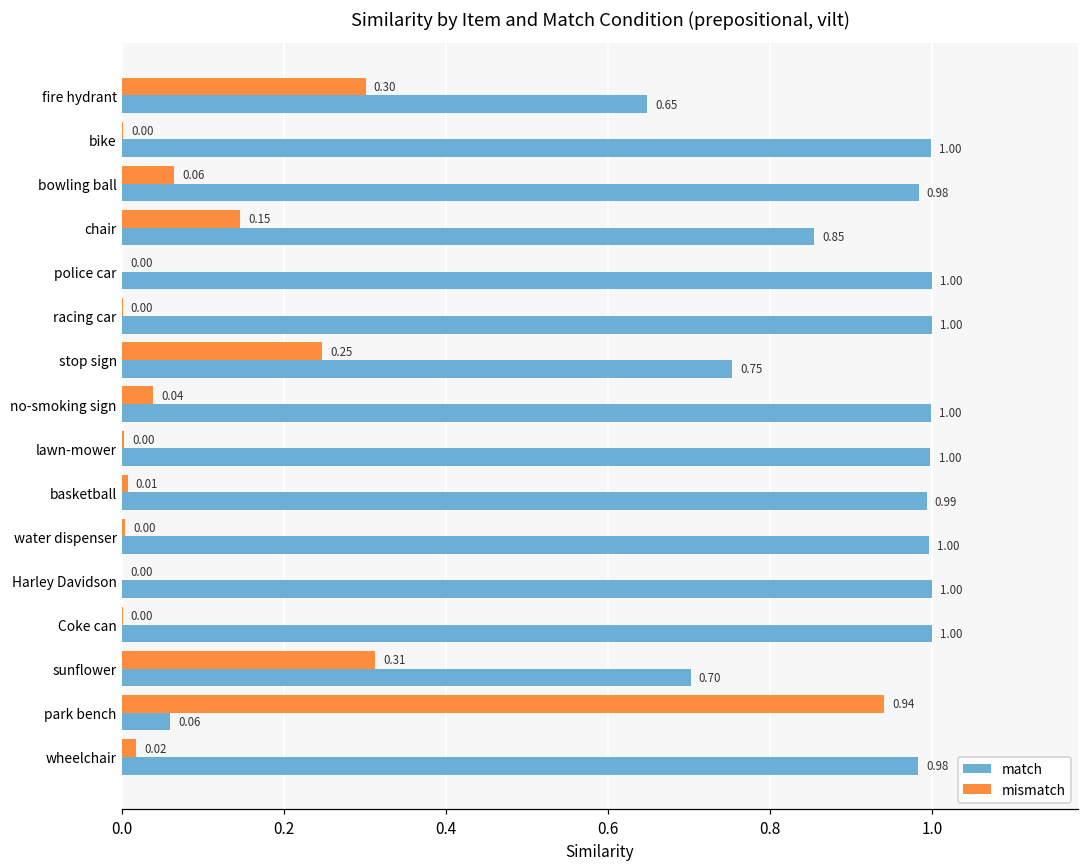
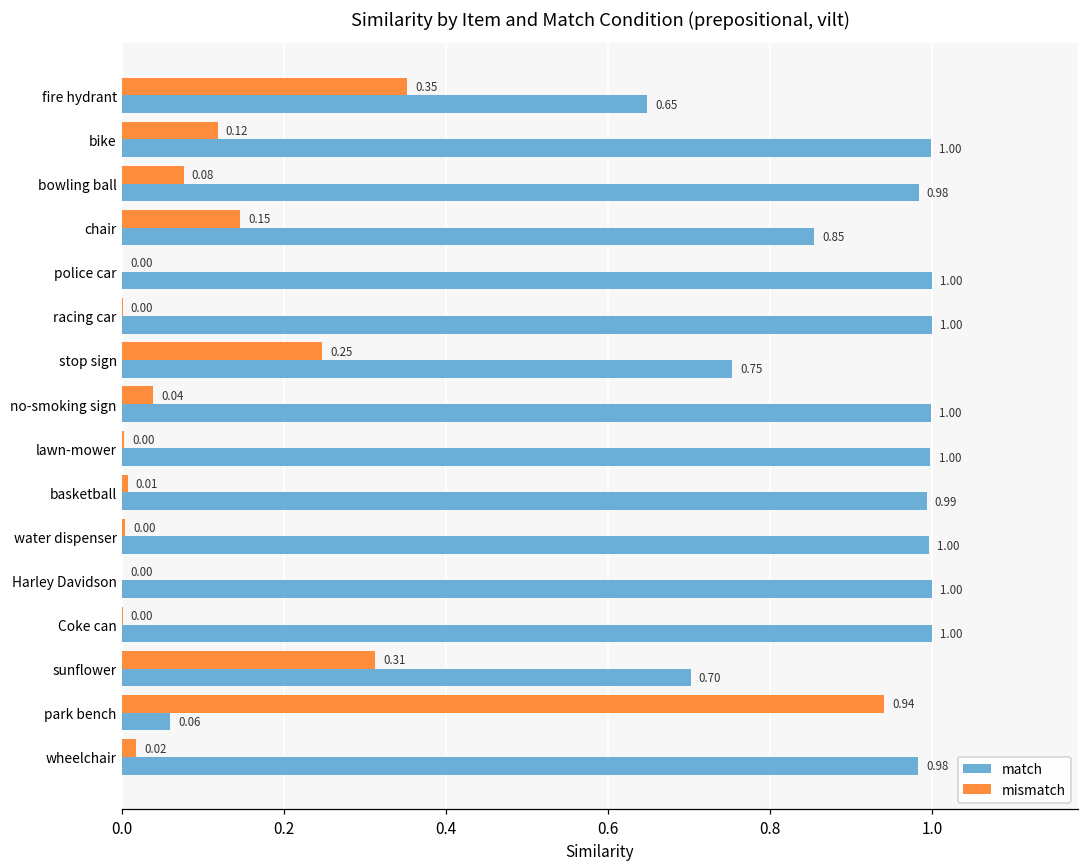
mismatch, fire hydrant: 0.30 -> 0.35
mismatch, bike: 0.00 -> 0.12
mismatch, bowling ball: 0.06 -> 0.08
